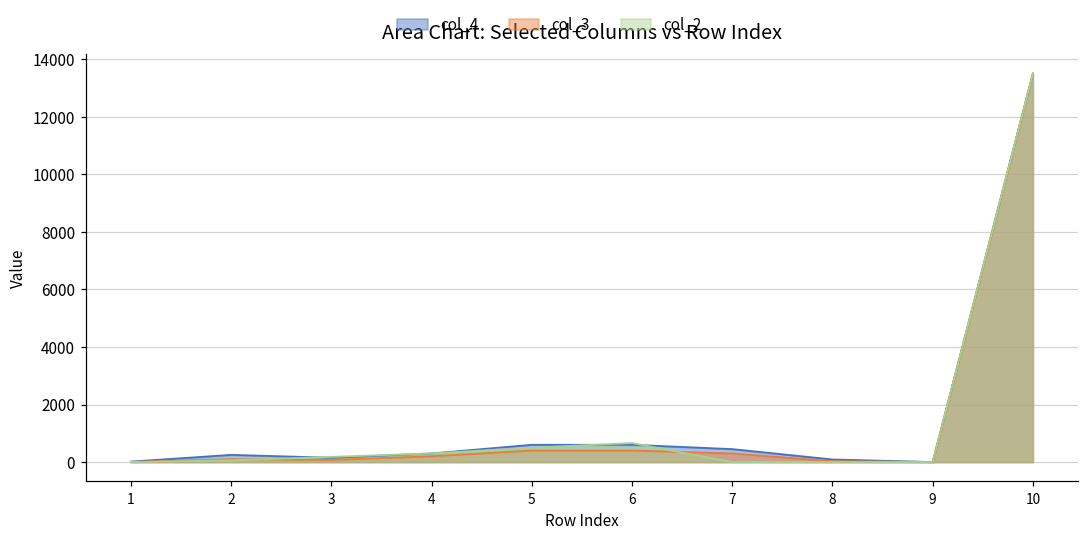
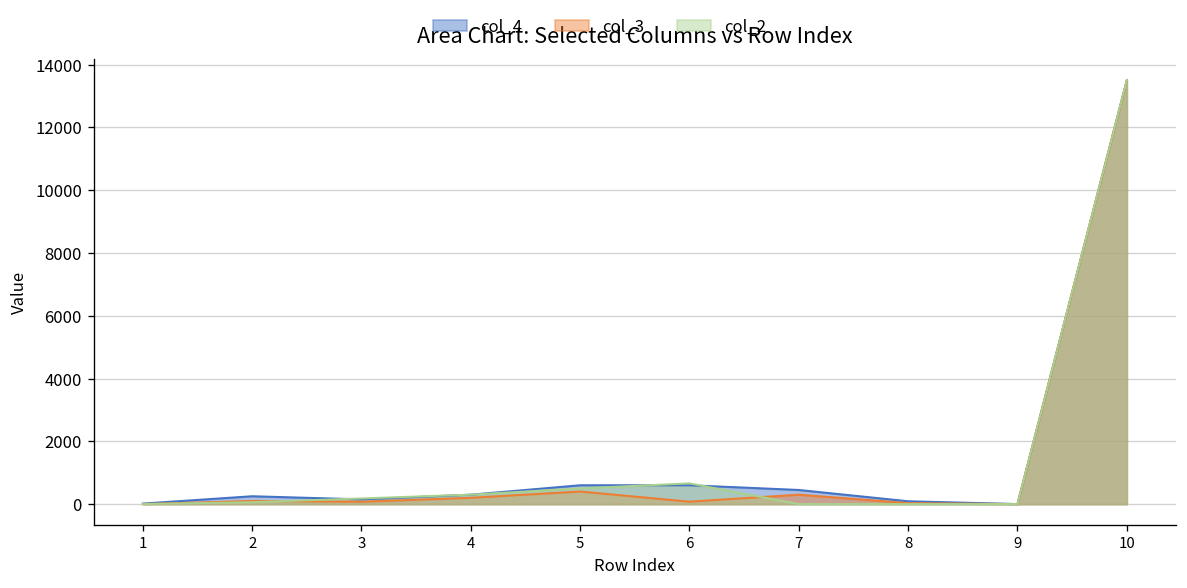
col_3, 6: 400 -> 100
